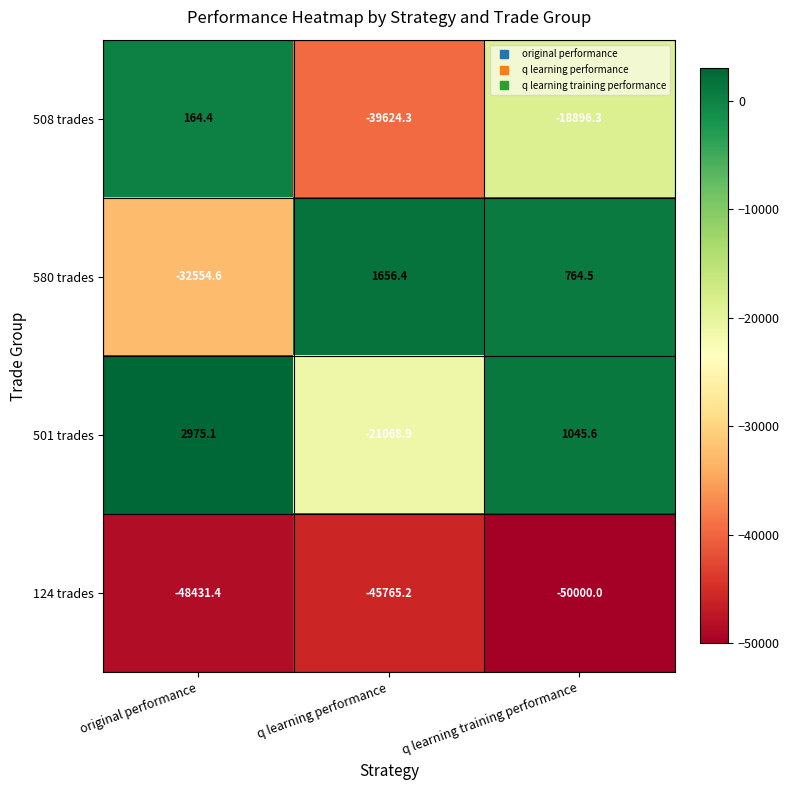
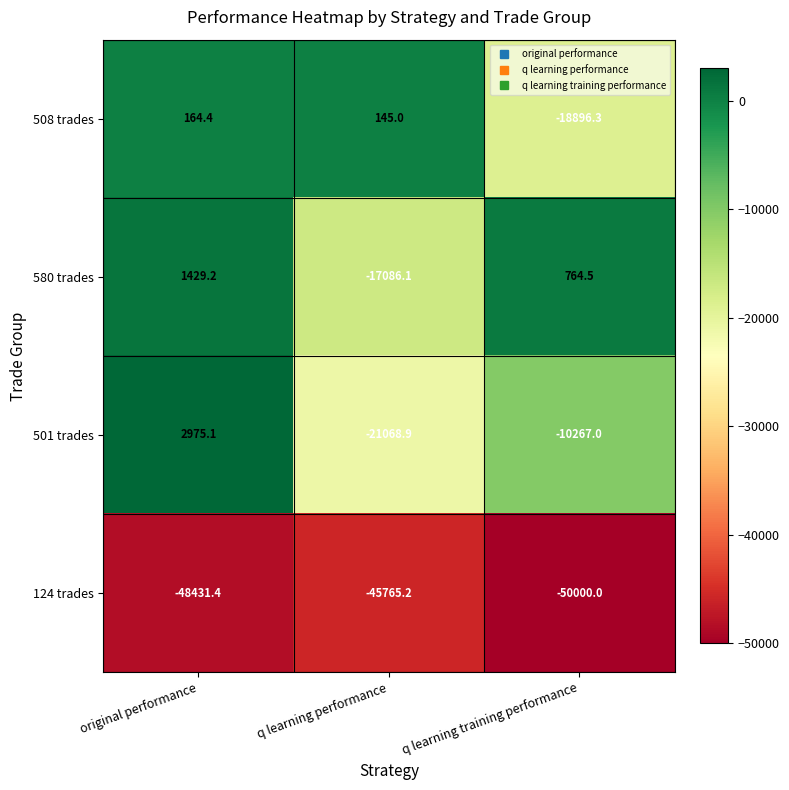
508 trades, q learning performance: -39624.3 -> 145.0
580 trades, original performance: -32554.6 -> 1429.2
580 trades, q learning performance: 1656.4 -> -17086.1
501 trades, q learning training performance: 1045.6 -> -10267.0
